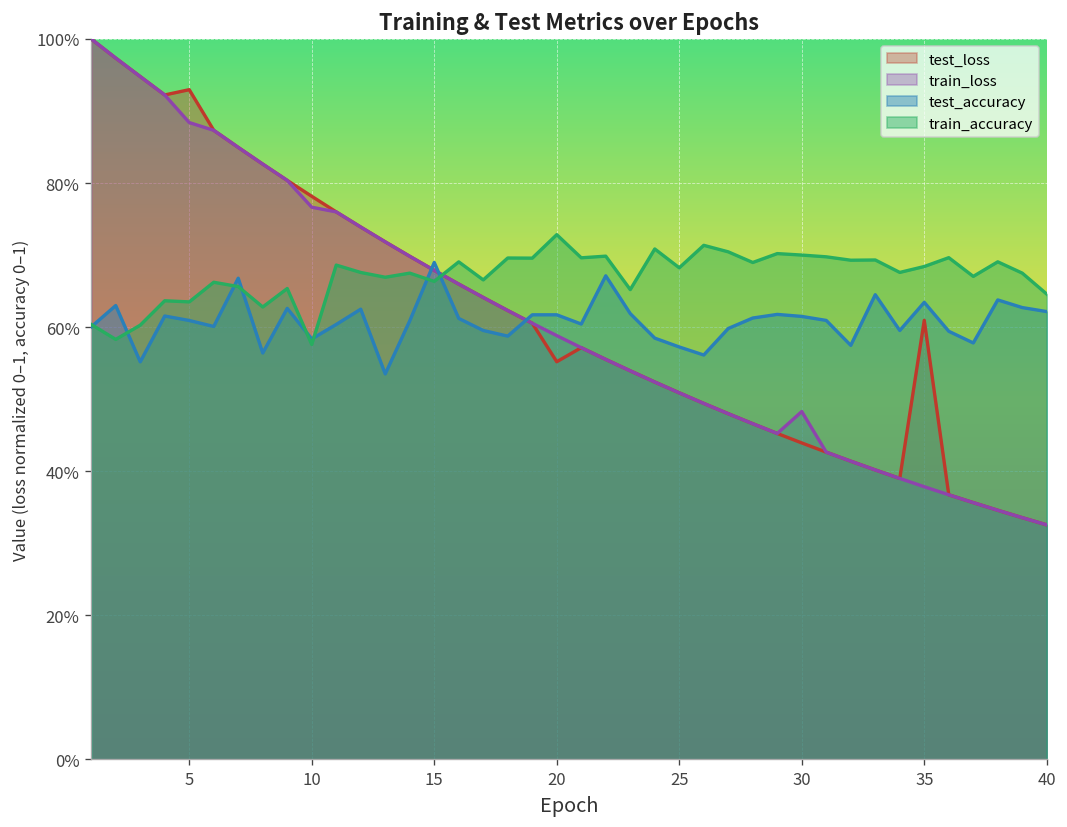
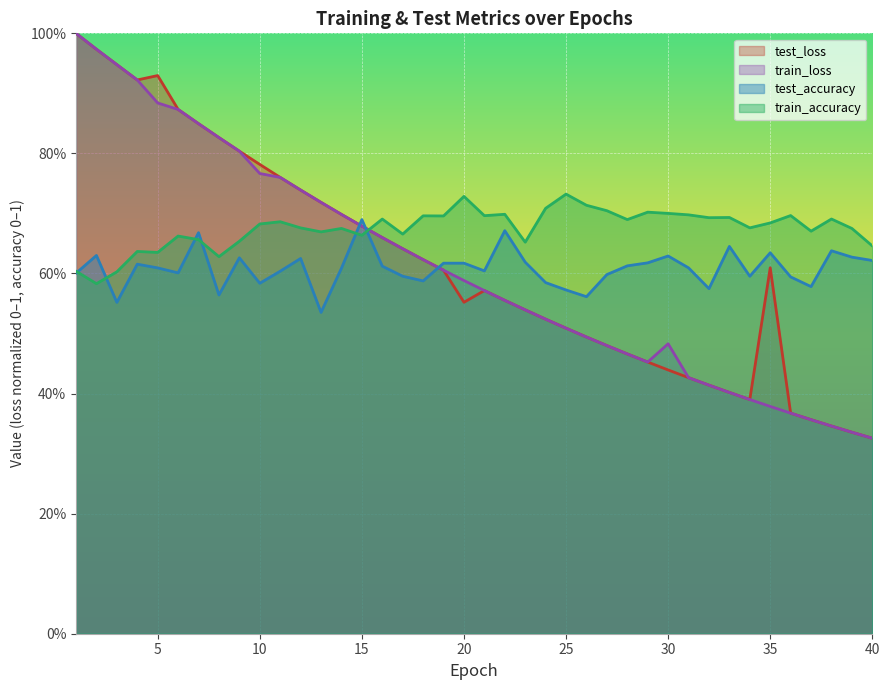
train_accuracy, 10: 58% -> 68%
train_accuracy, 25: 68% -> 73%
test_accuracy, 30: 61% -> 63%
